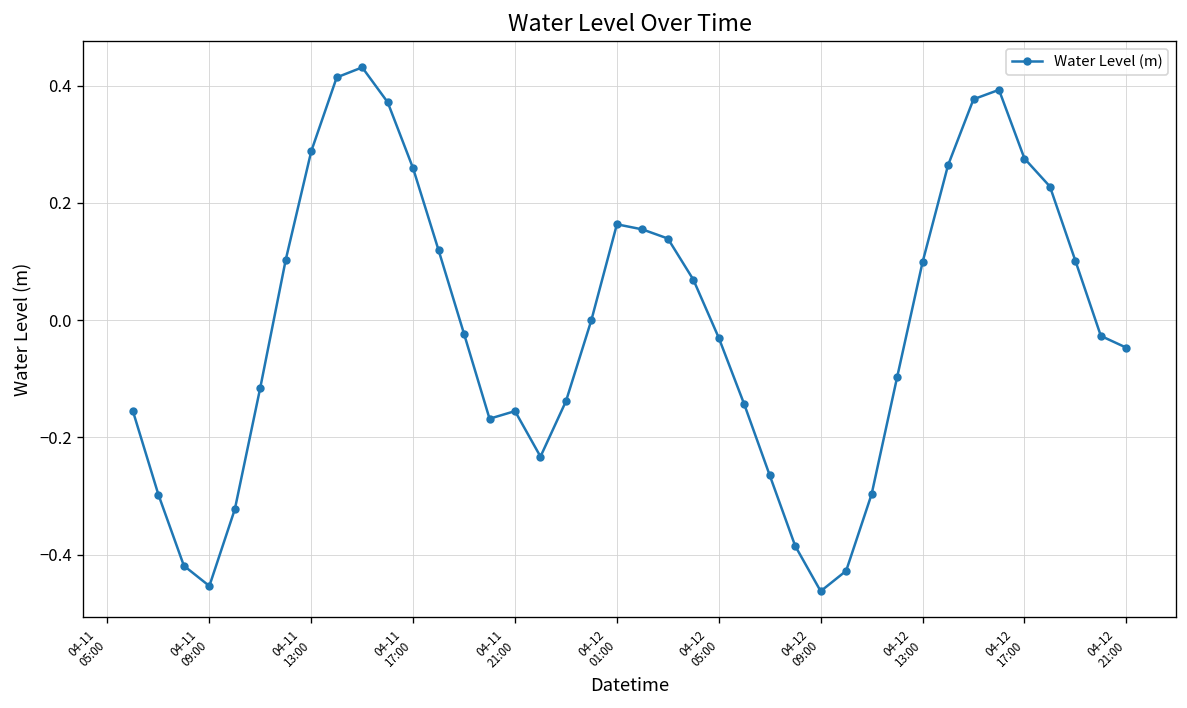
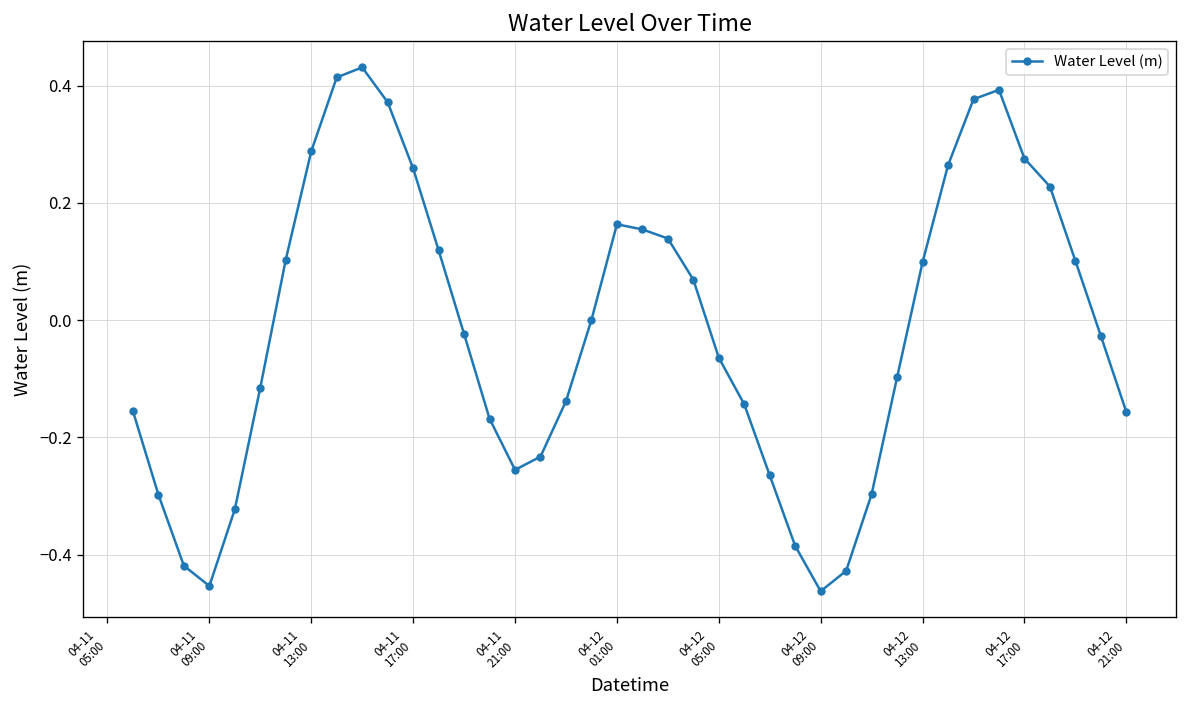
04-11 21:00: -0.16 -> -0.26
04-12 05:00: -0.03 -> -0.06
04-12 21:00: -0.05 -> -0.16
